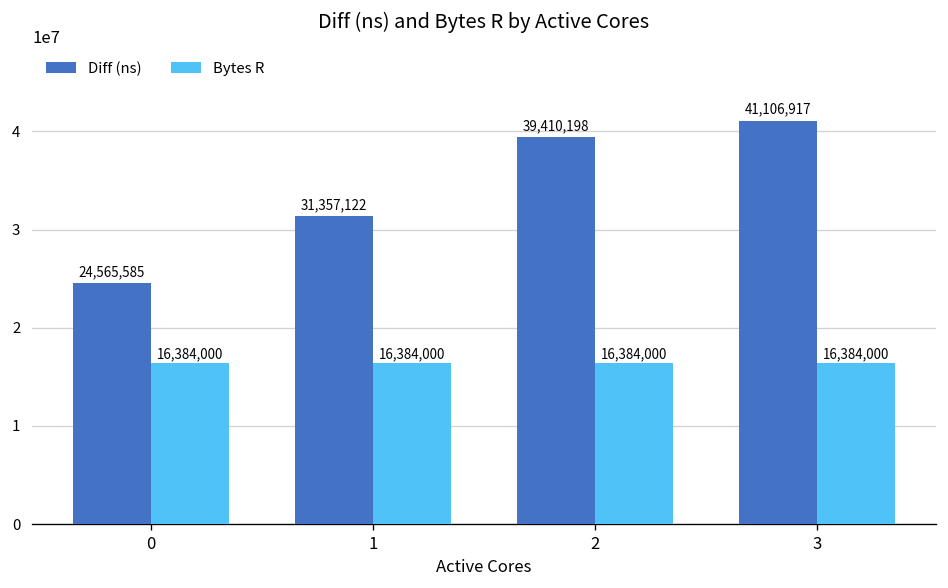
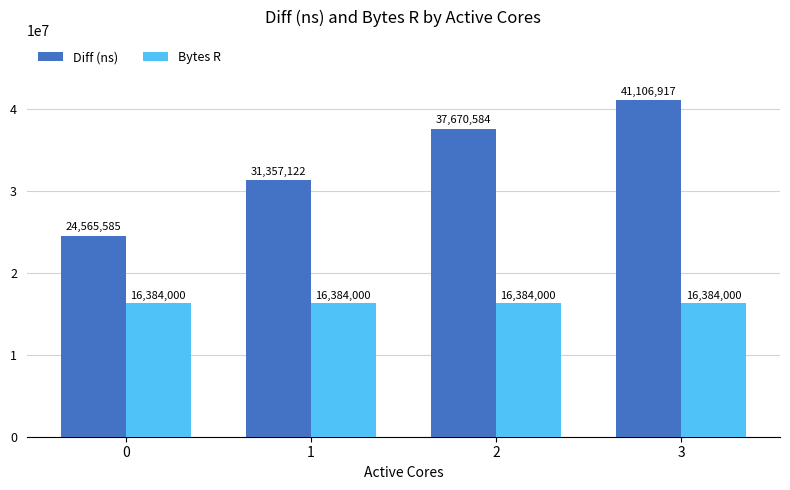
Diff (ns), 2: 39,410,198 -> 37,670,584
